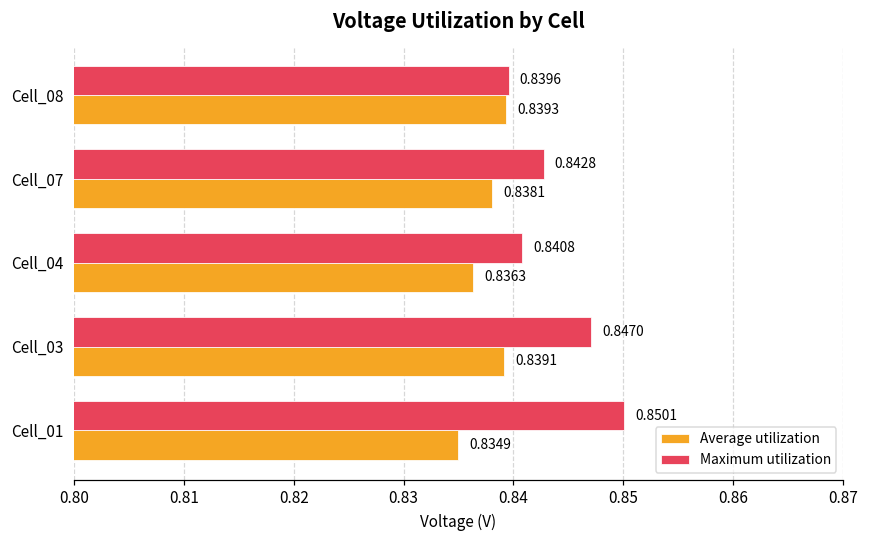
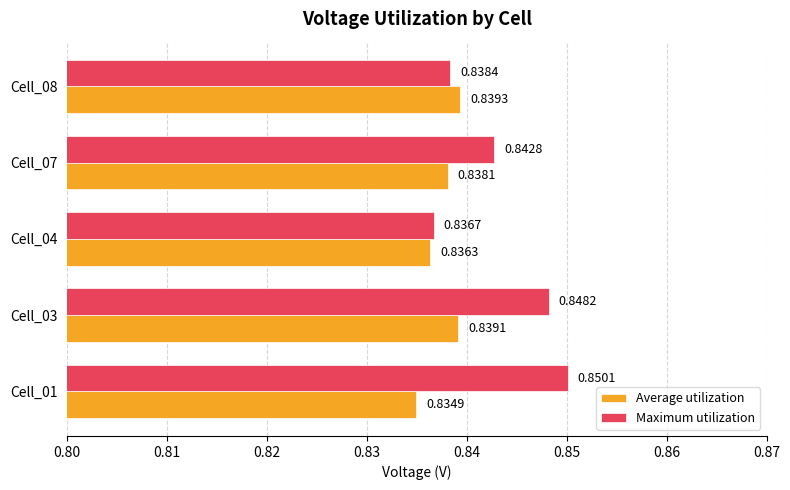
Maximum utilization, Cell_08: 0.8396 -> 0.8384
Maximum utilization, Cell_04: 0.8408 -> 0.8367
Maximum utilization, Cell_03: 0.8470 -> 0.8482
